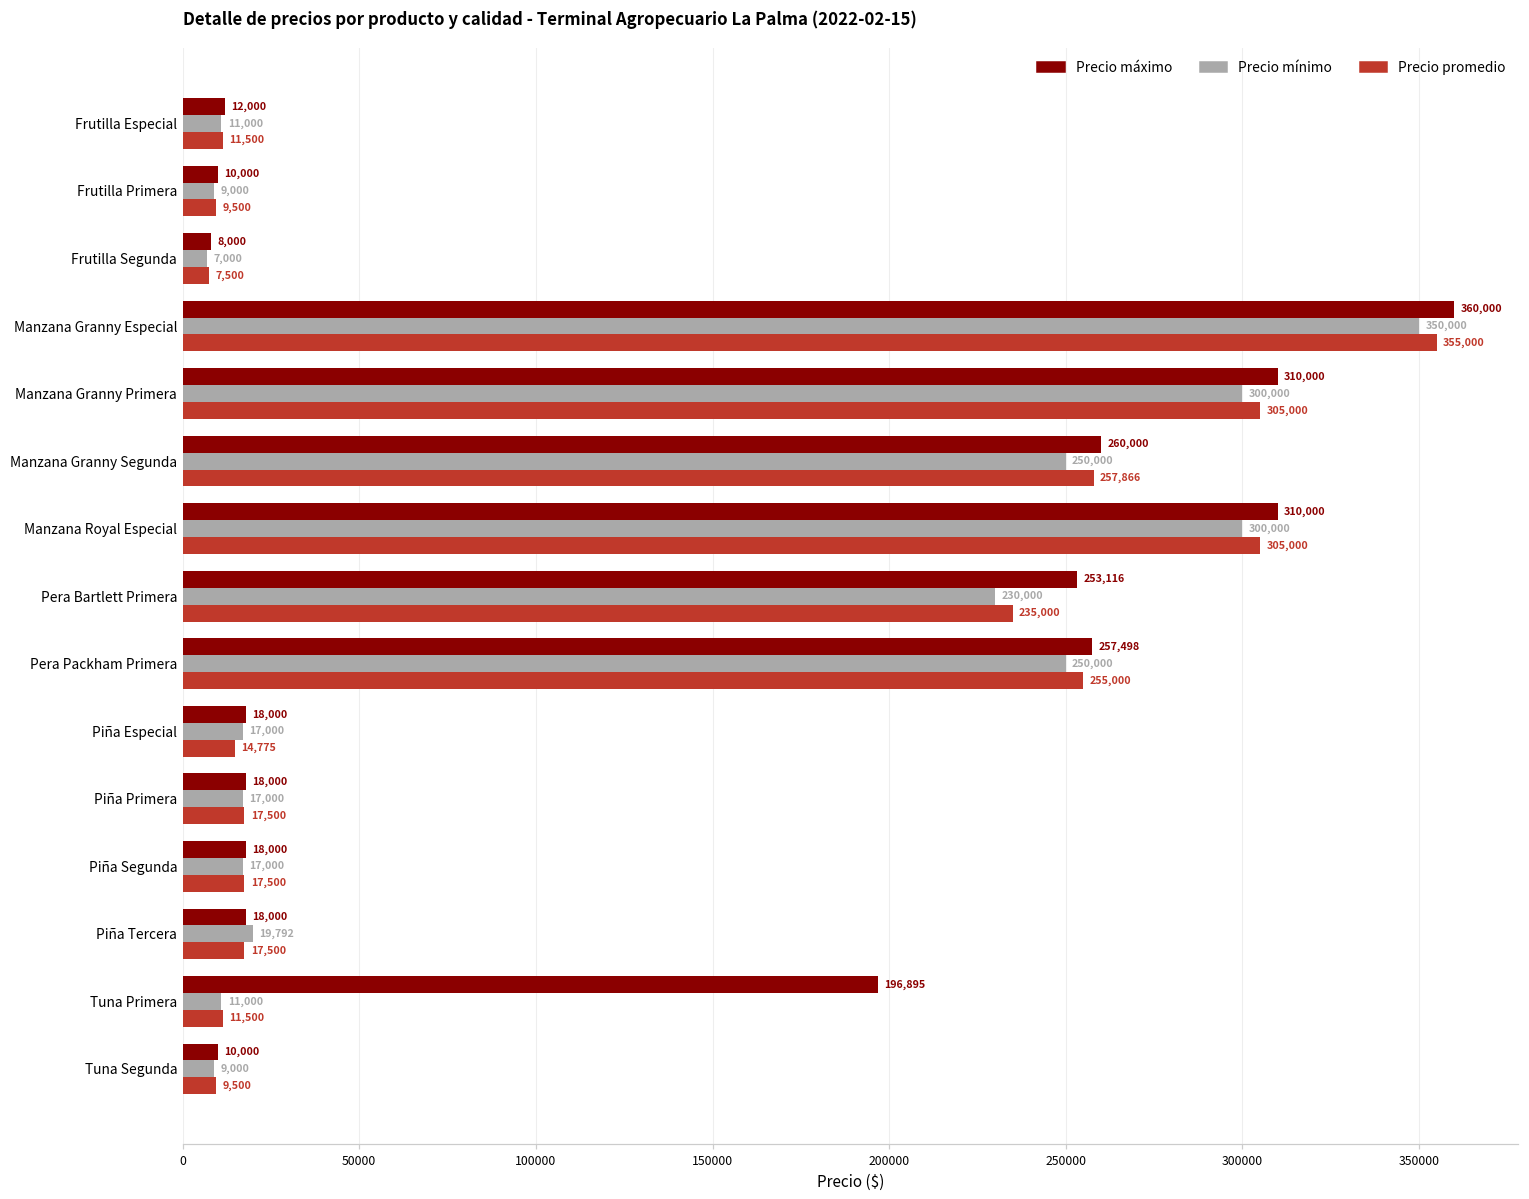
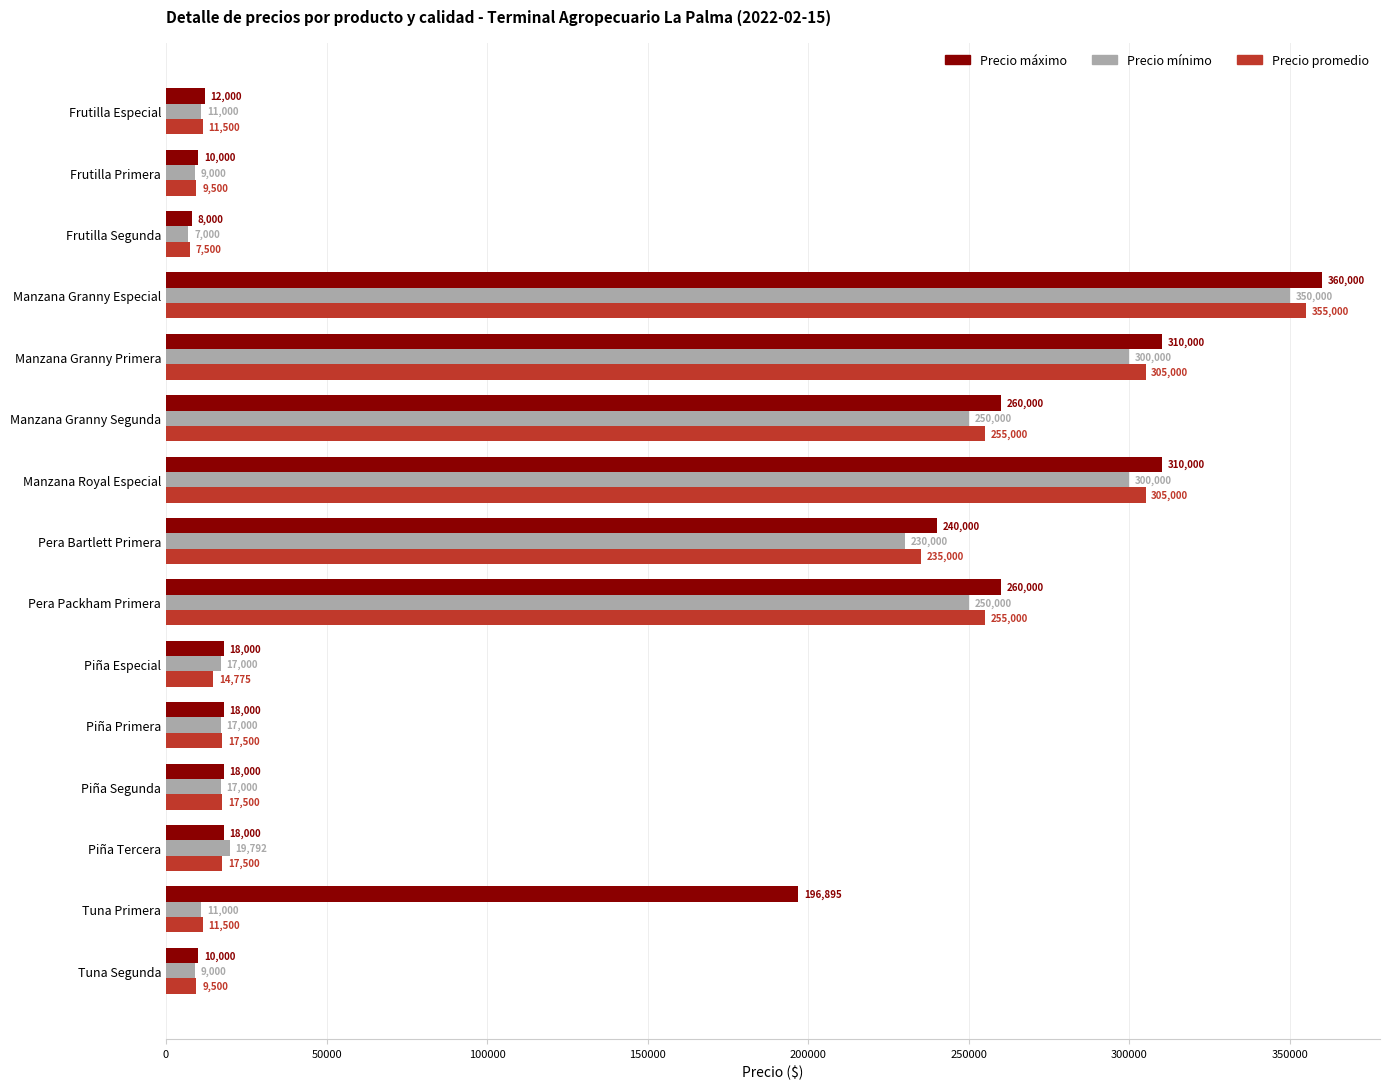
Precio promedio, Manzana Granny Segunda: 257,866 -> 255,000
Precio máximo, Pera Bartlett Primera: 253,116 -> 240,000
Precio máximo, Pera Packham Primera: 257,498 -> 260,000
